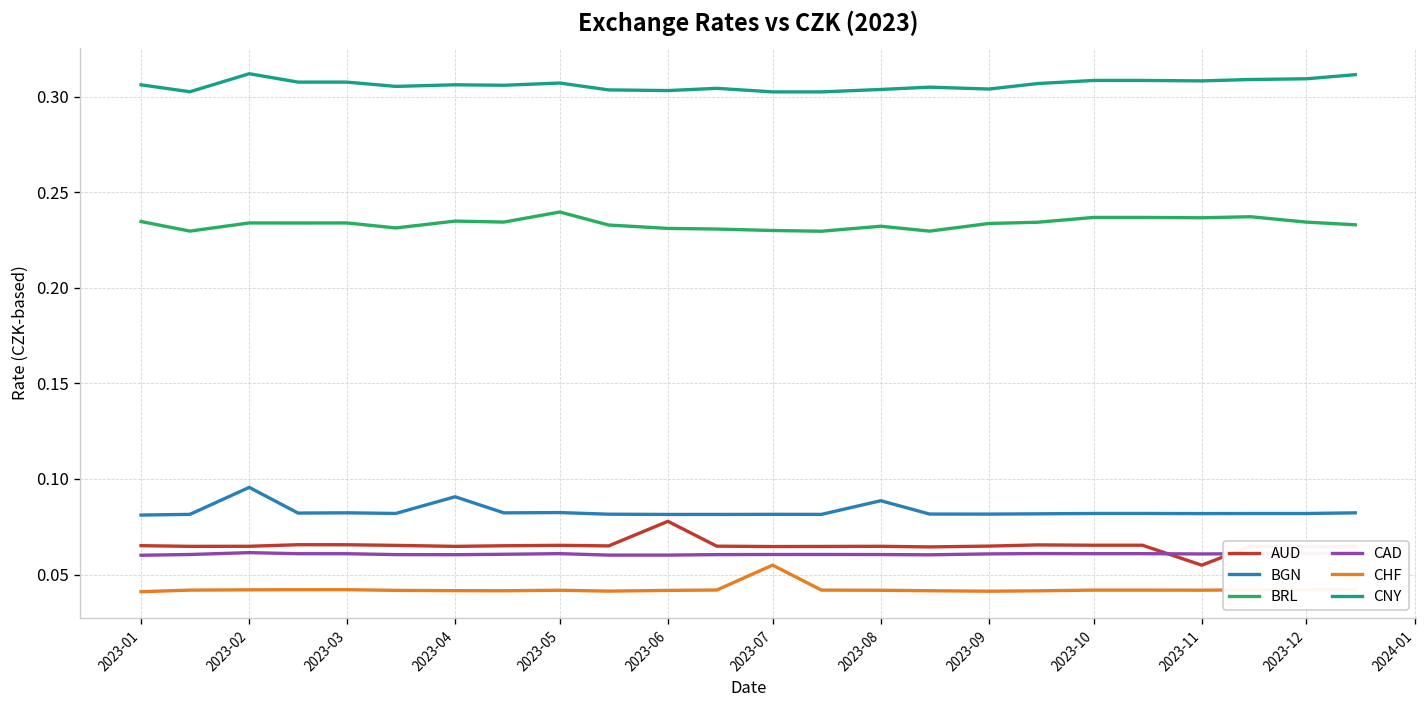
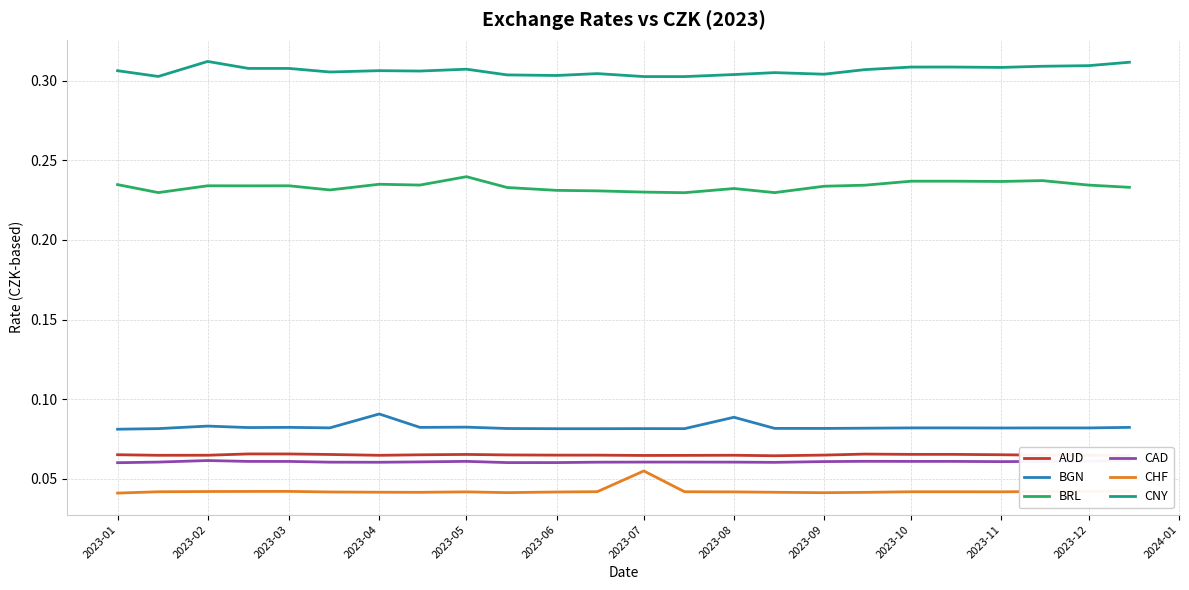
BGN, 2023-02: 0.096 -> 0.083
AUD, 2023-06: 0.078 -> 0.065
AUD, 2023-11: 0.055 -> 0.065
